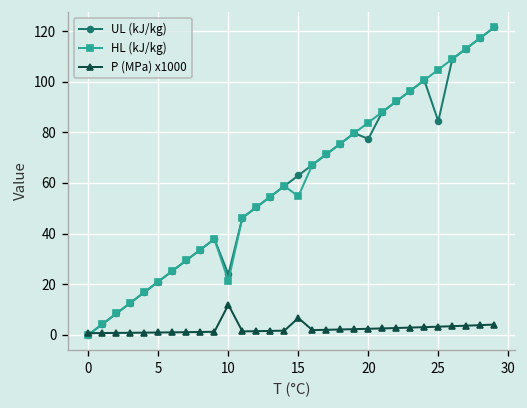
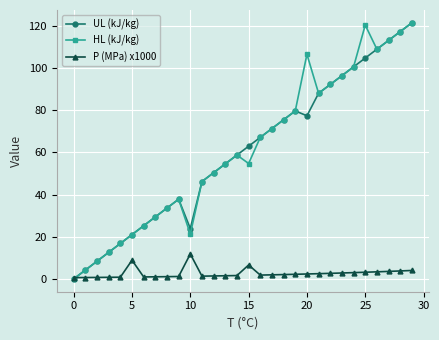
P (MPa) x1000, 5: 1 -> 9
HL (kJ/kg), 20: 84 -> 107
UL (kJ/kg), 25: 84 -> 105
HL (kJ/kg), 25: 105 -> 120
